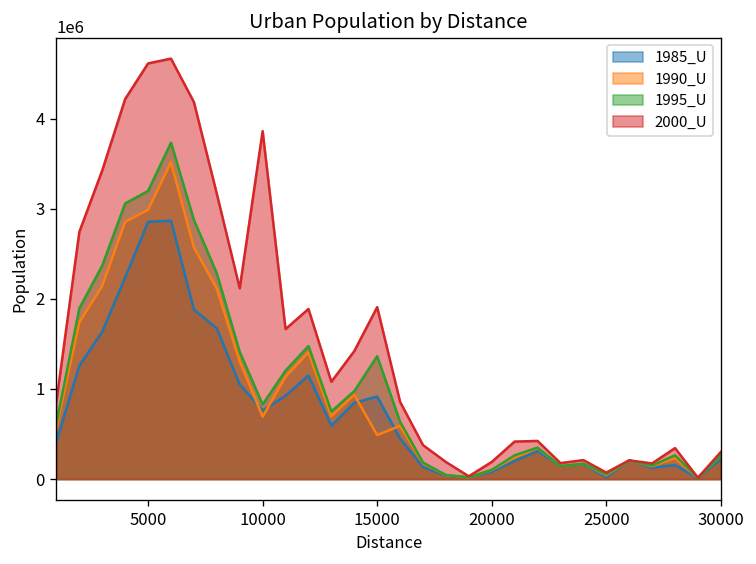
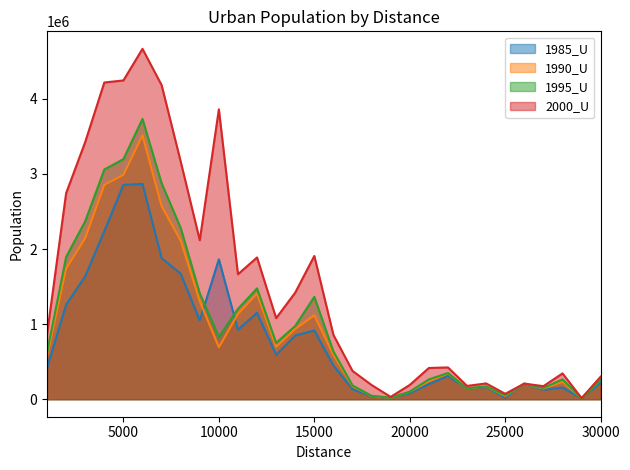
2000_U, 5000: 4600000 -> 4200000
1985_U, 10000: 800000 -> 1900000
1990_U, 15000: 500000 -> 1100000
